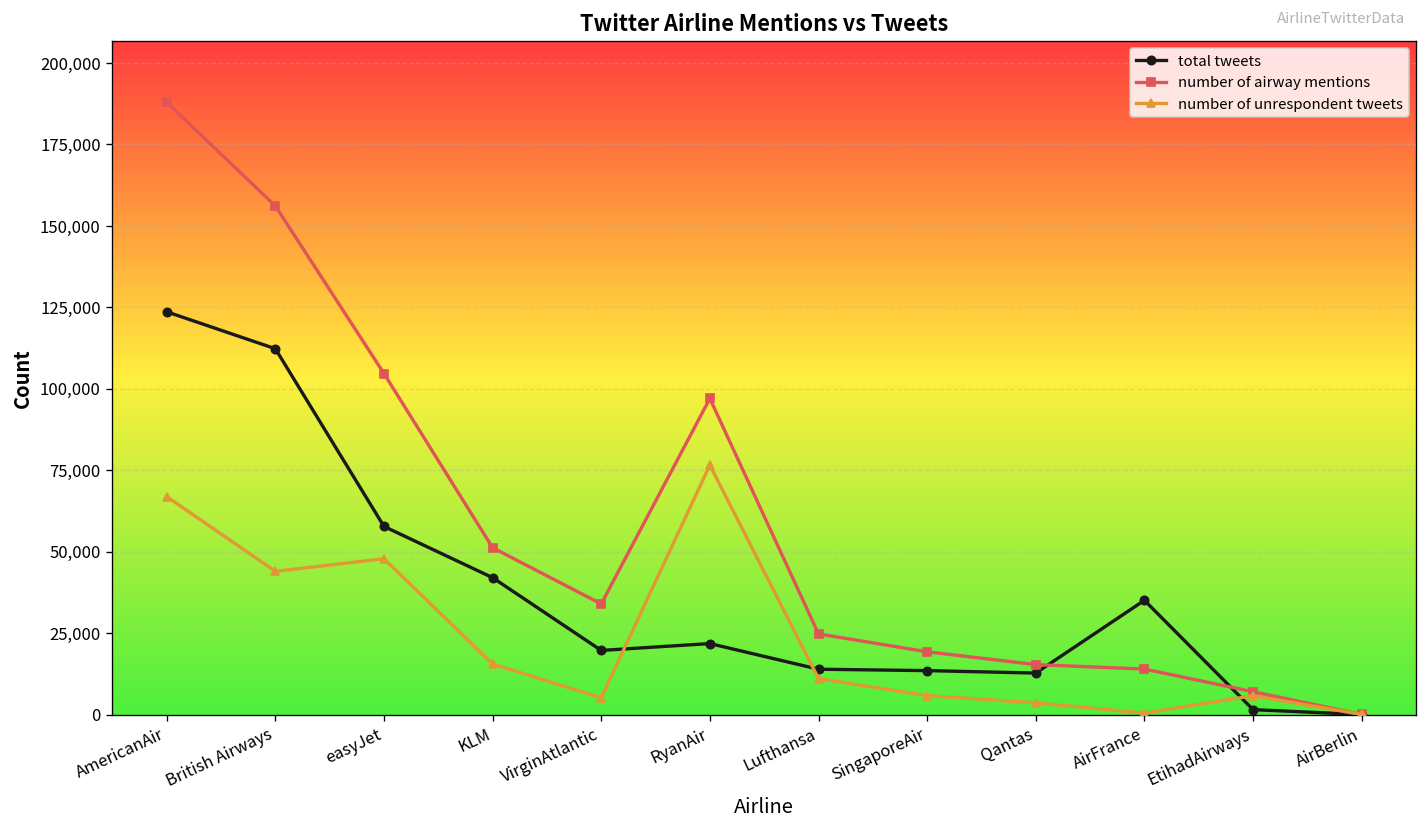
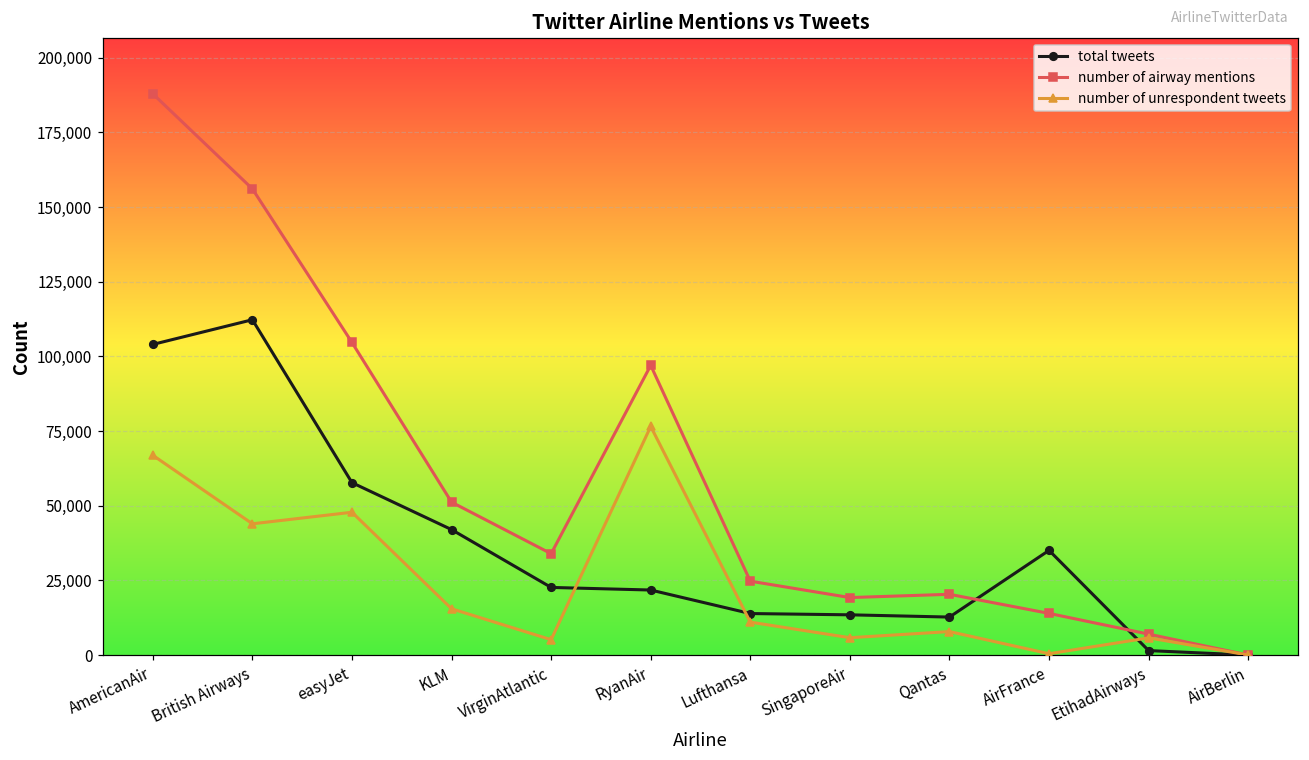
total tweets, AmericanAir: 124,000 -> 104,000
total tweets, VirginAtlantic: 20,000 -> 23,000
number of airway mentions, Qantas: 15,000 -> 20,000
number of unrespondent tweets, Qantas: 4,000 -> 8,000
